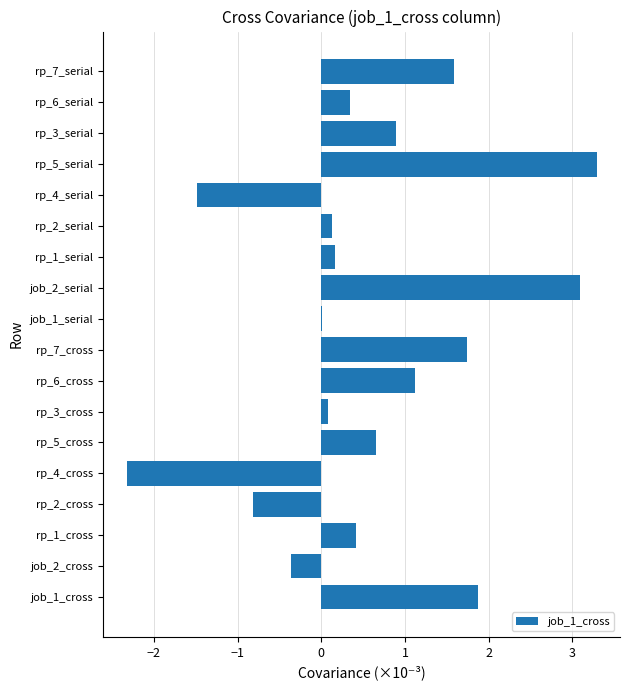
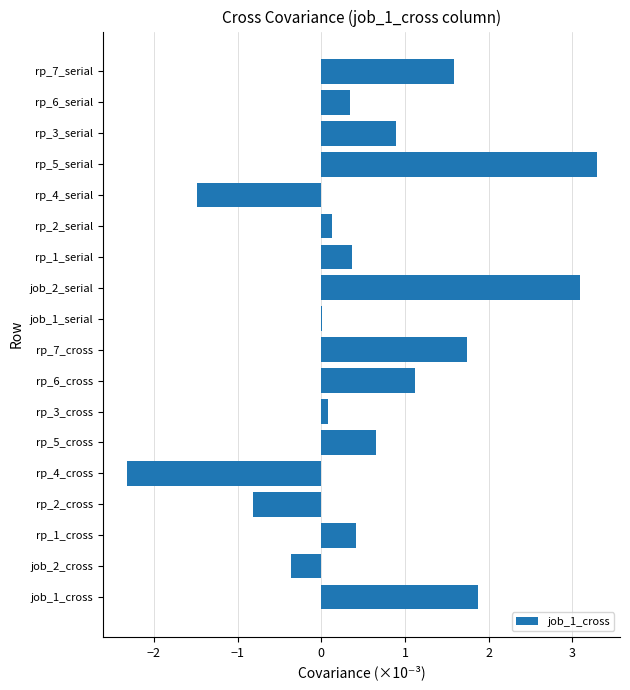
rp_1_serial: 0.2 -> 0.4
